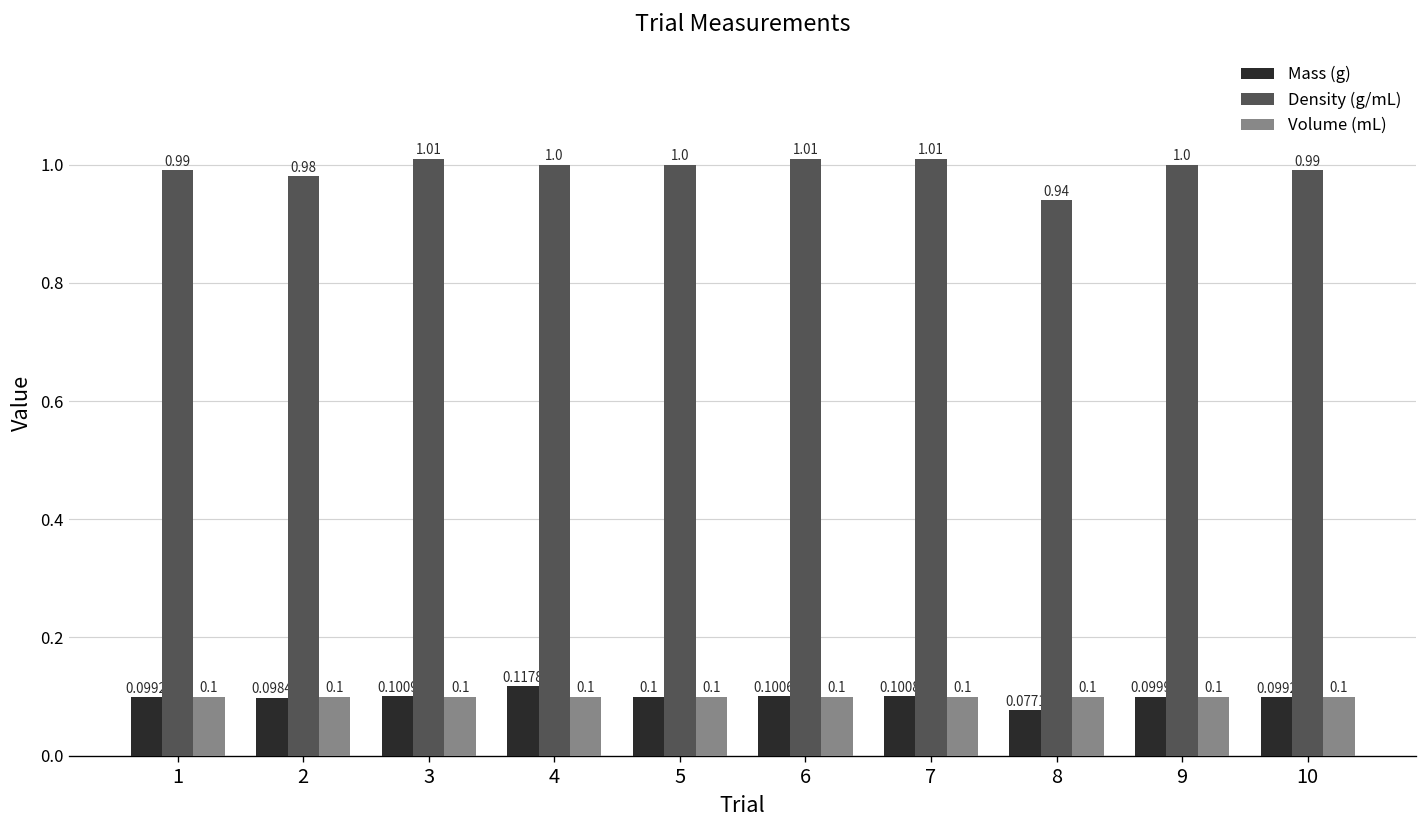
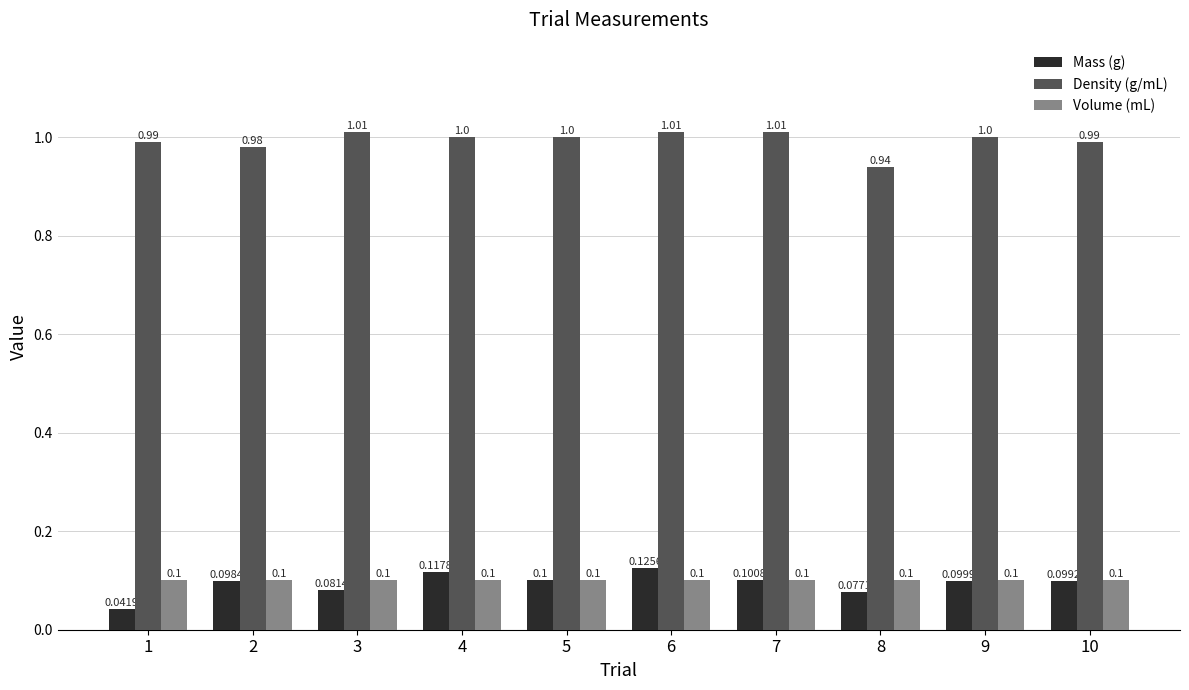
Mass (g), 1: 0.0992 -> 0.0419
Mass (g), 3: 0.1009 -> 0.0814
Mass (g), 6: 0.1006 -> 0.1256
